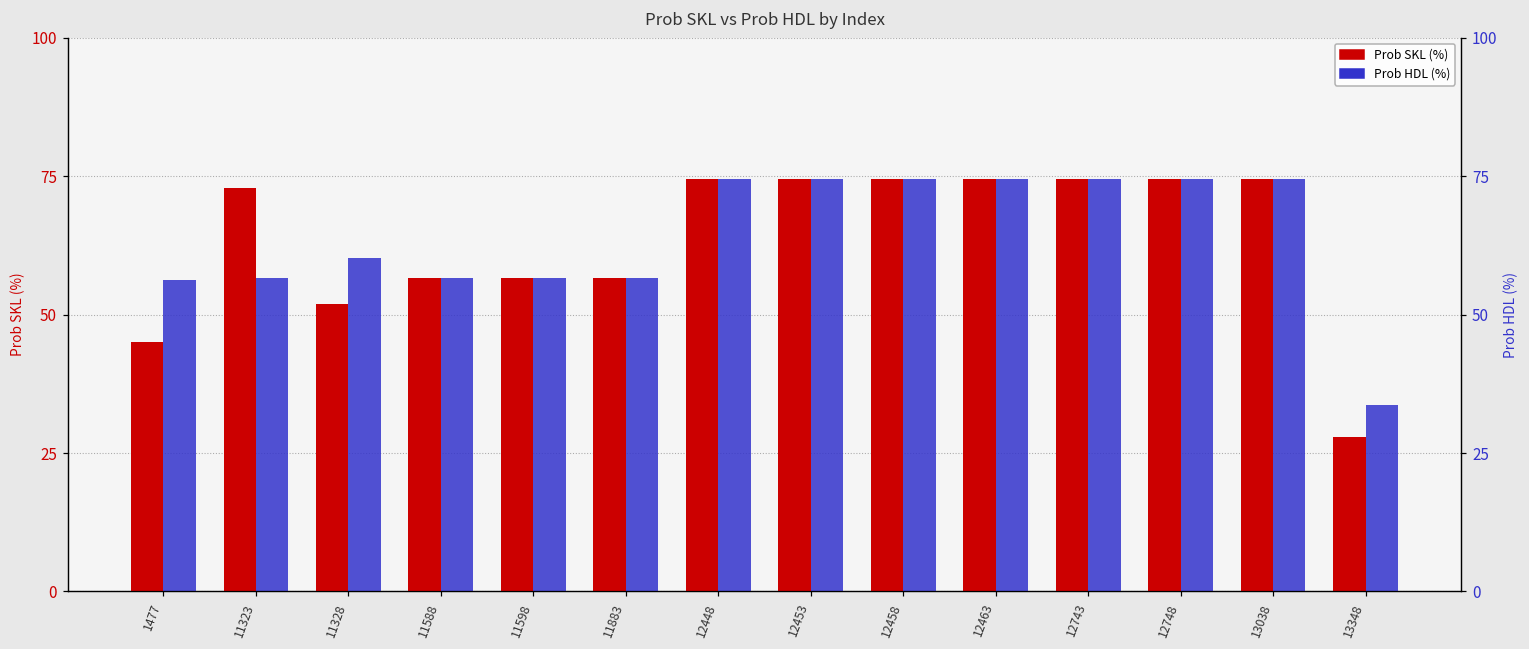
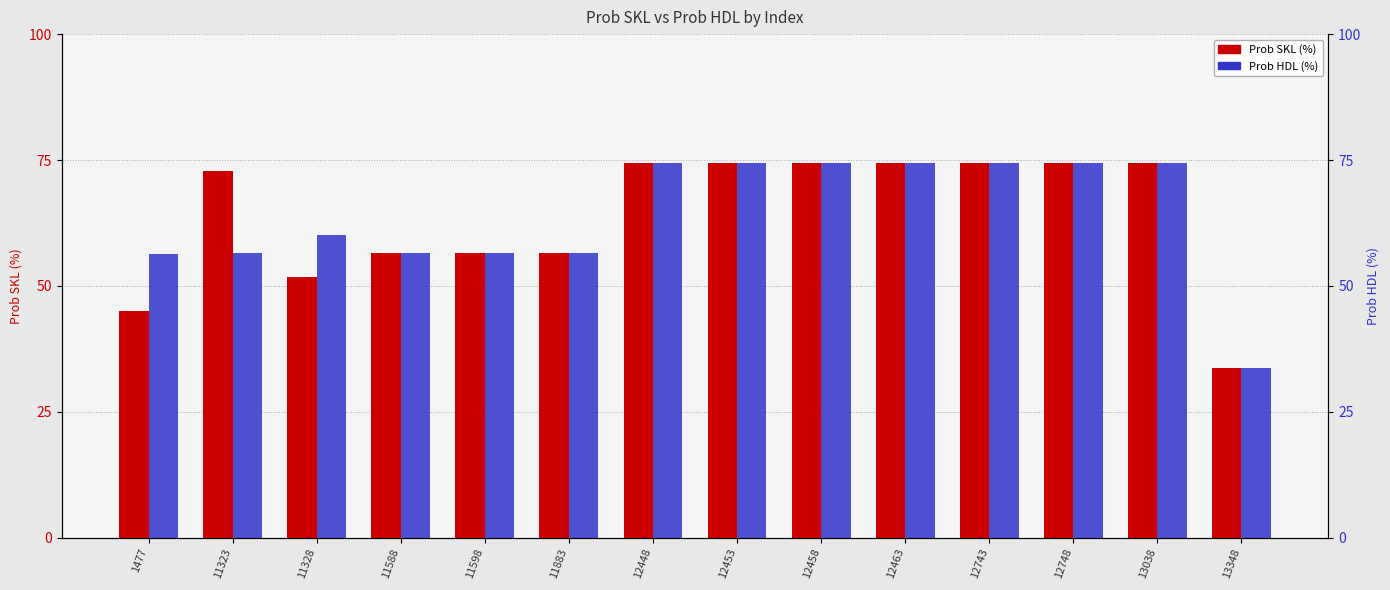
Prob SKL (%), 13348: 28 -> 34
